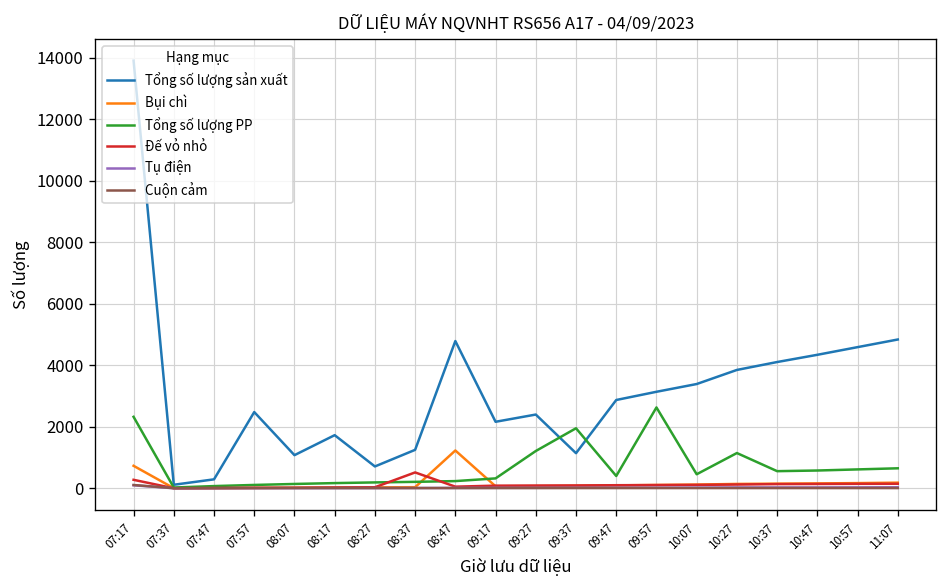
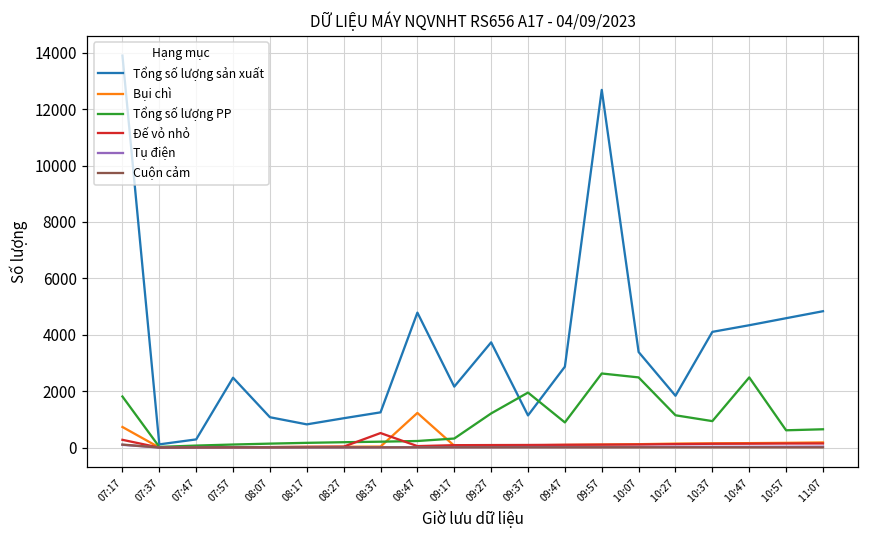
Tổng số lượng PP, 07:17: 2300 -> 1800
Tổng số lượng sản xuất, 08:17: 1700 -> 800
Tổng số lượng sản xuất, 08:27: 700 -> 1000
Tổng số lượng sản xuất, 09:27: 2400 -> 3700
Tổng số lượng PP, 09:47: 400 -> 900
Tổng số lượng sản xuất, 09:57: 3100 -> 12700
Tổng số lượng PP, 10:07: 500 -> 2500
Tổng số lượng sản xuất, 10:27: 3800 -> 1800
Tổng số lượng PP, 10:37: 600 -> 900
Tổng số lượng PP, 10:47: 600 -> 2500
